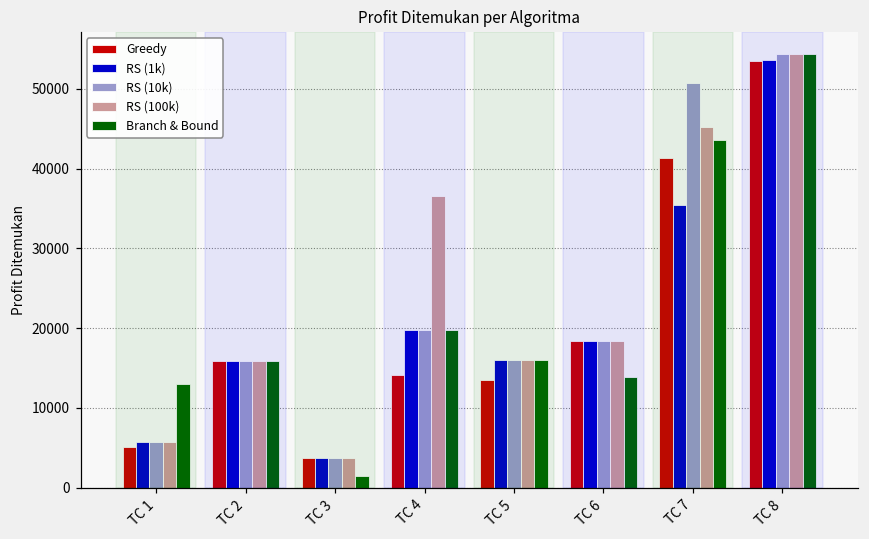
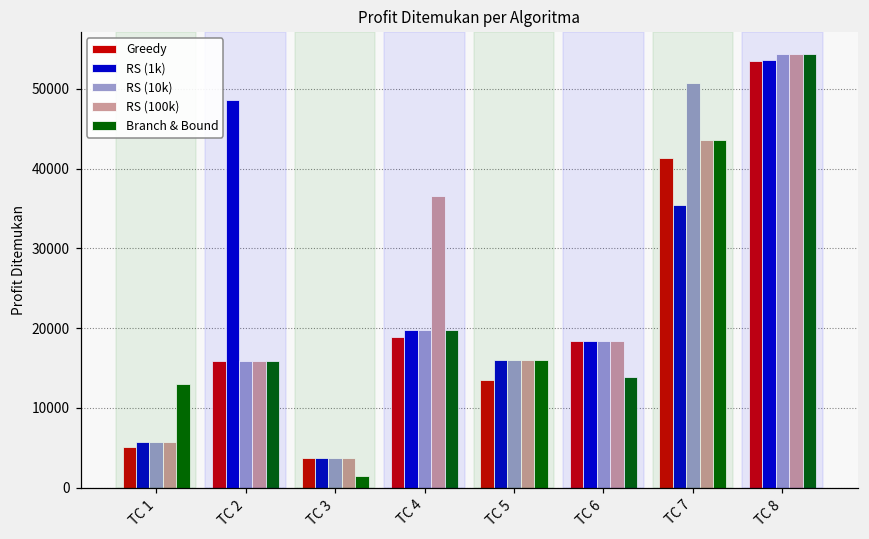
RS (1k), TC 2: 16000 -> 49000
Greedy, TC 4: 14000 -> 19000
RS (100k), TC 7: 45000 -> 44000
